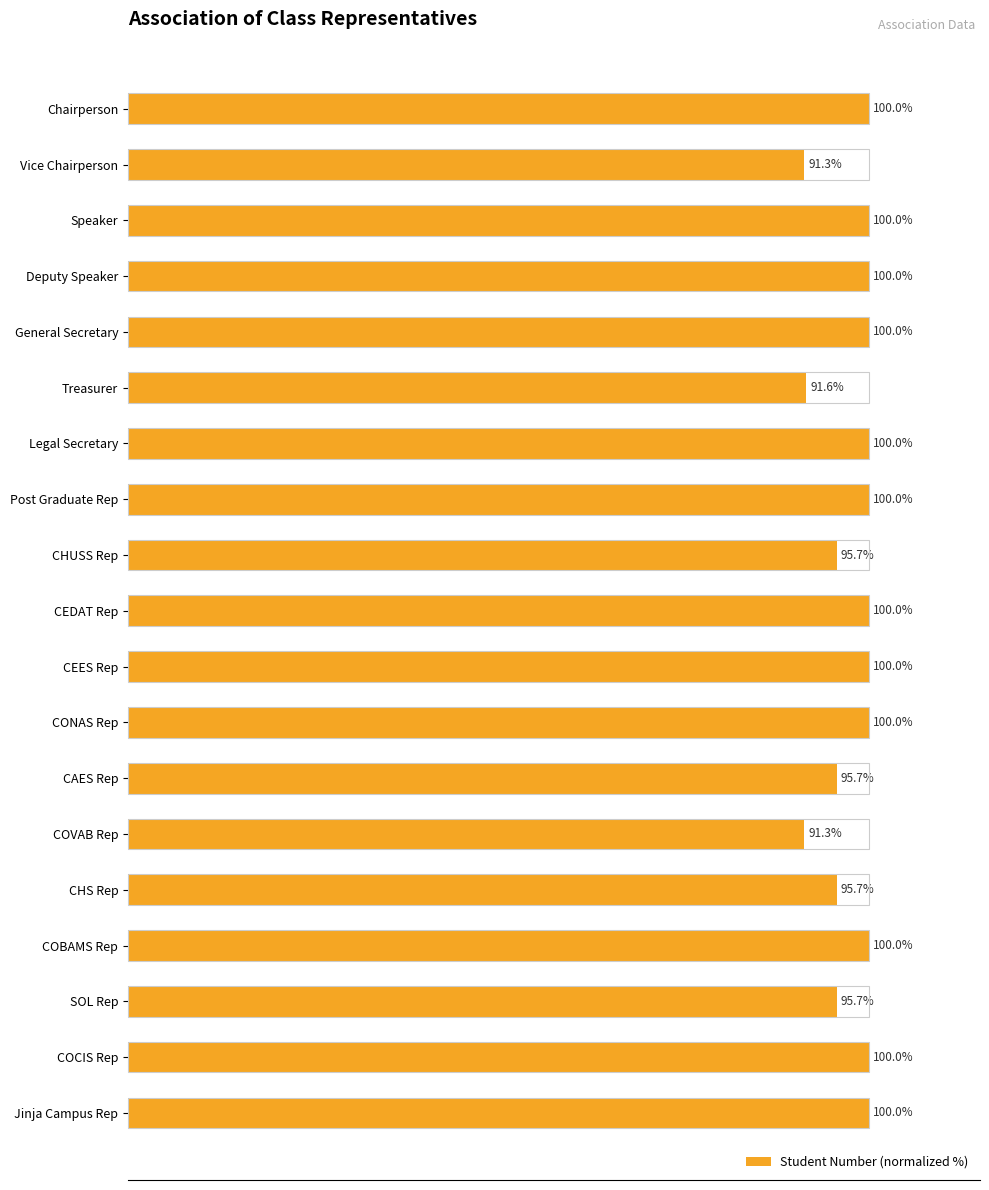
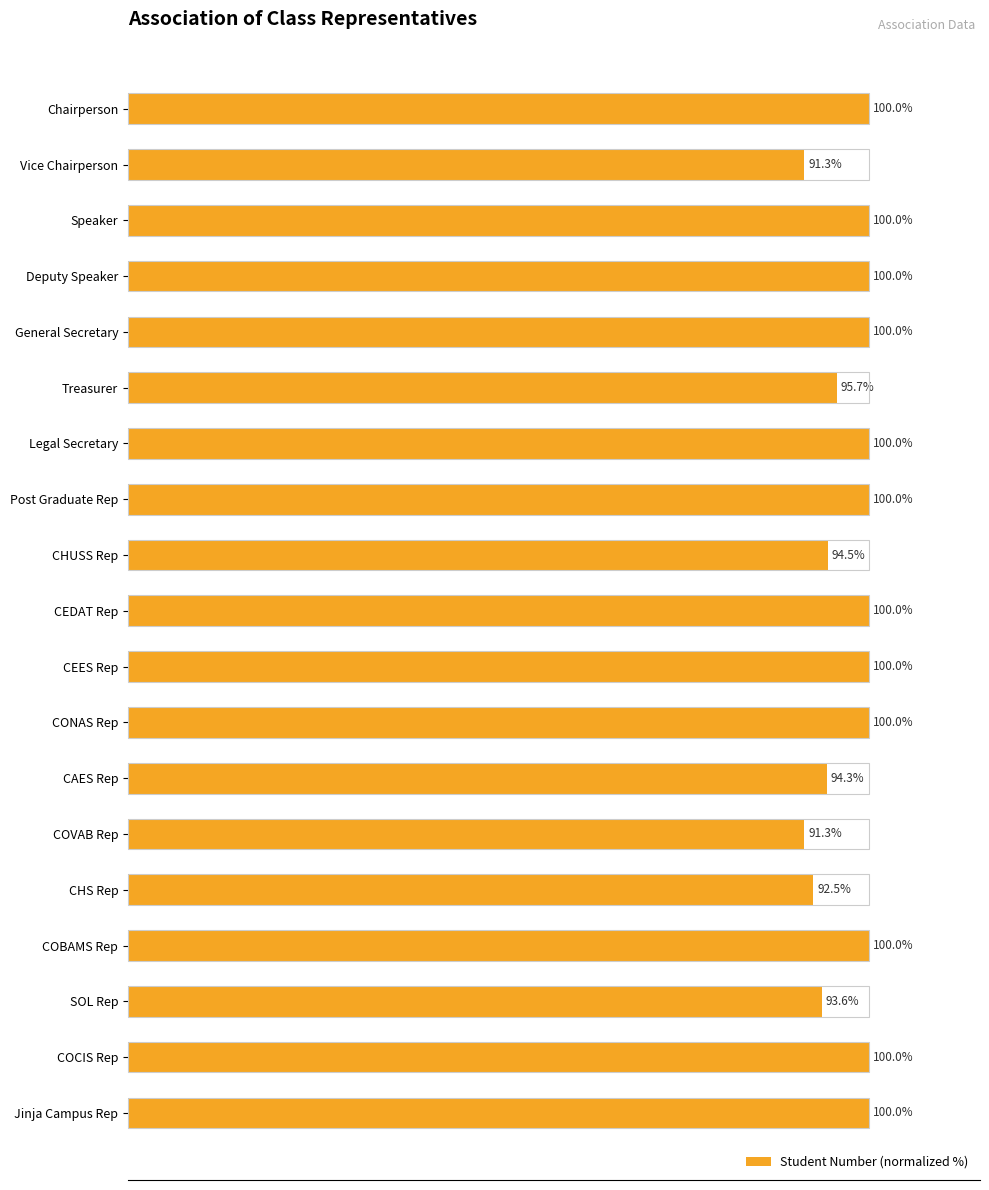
Treasurer: 91.6% -> 95.7%
CHUSS Rep: 95.7% -> 94.5%
CAES Rep: 95.7% -> 94.3%
CHS Rep: 95.7% -> 92.5%
SOL Rep: 95.7% -> 93.6%
